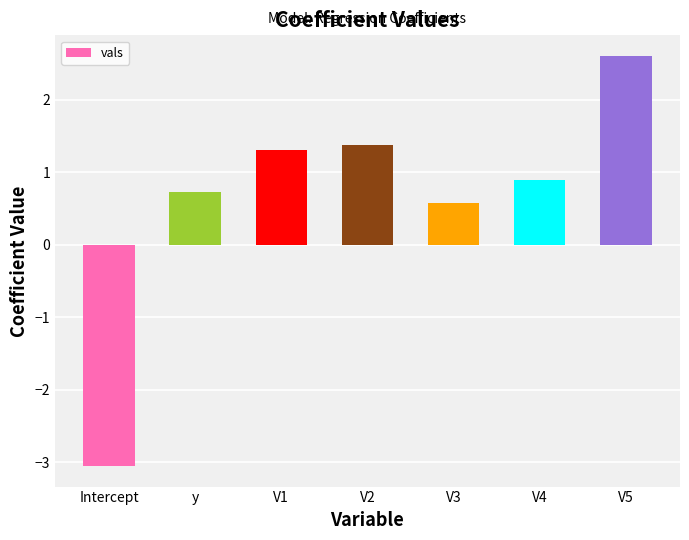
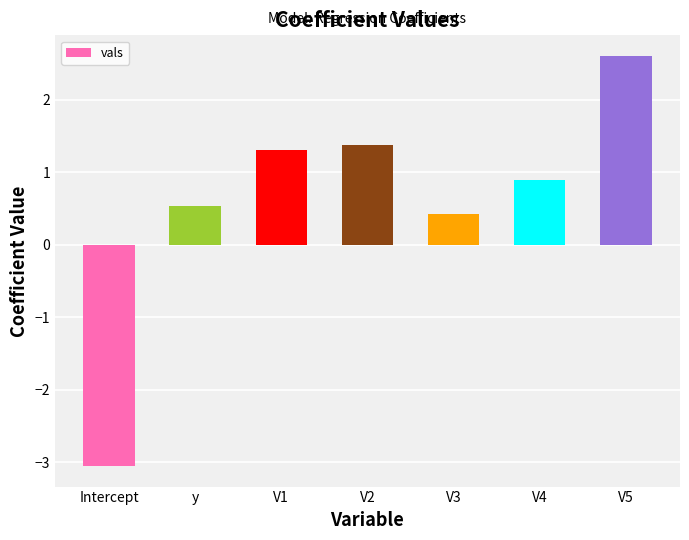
y: 0.7 -> 0.5
V3: 0.6 -> 0.4
